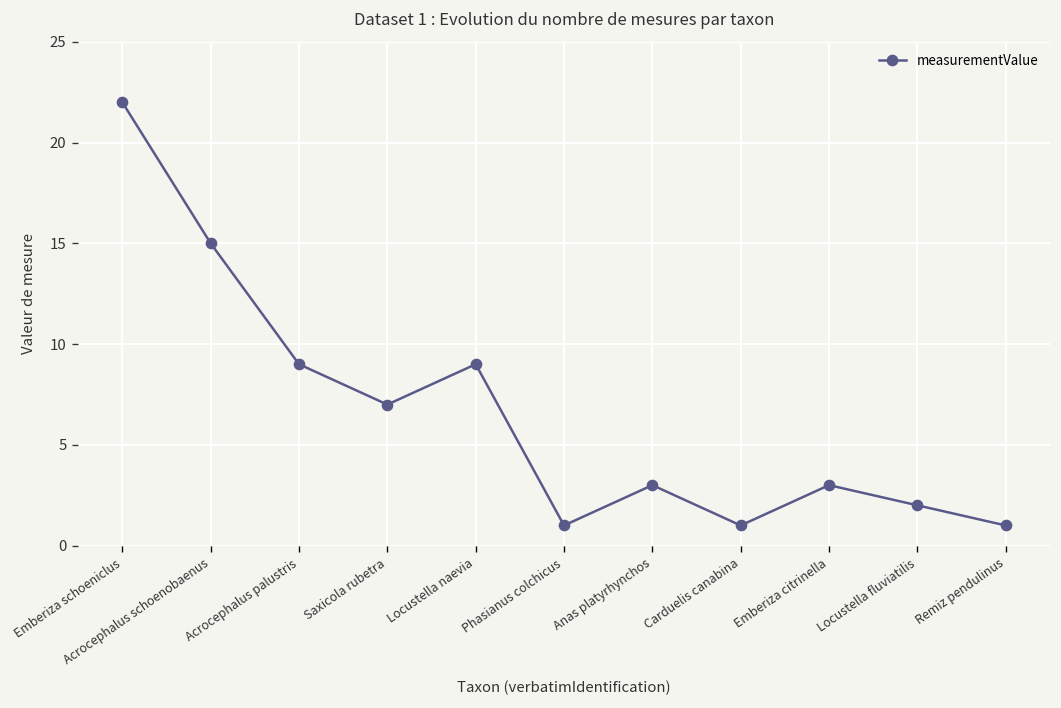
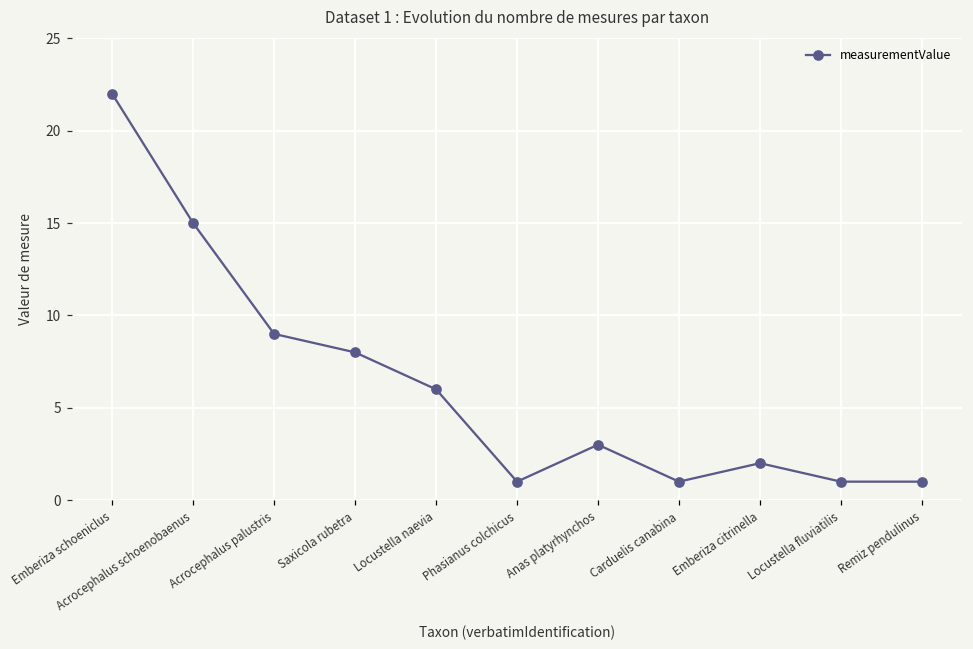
Saxicola rubetra: 7 -> 8
Locustella naevia: 9 -> 6
Emberiza citrinella: 3 -> 2
Locustella fluviatilis: 2 -> 1
